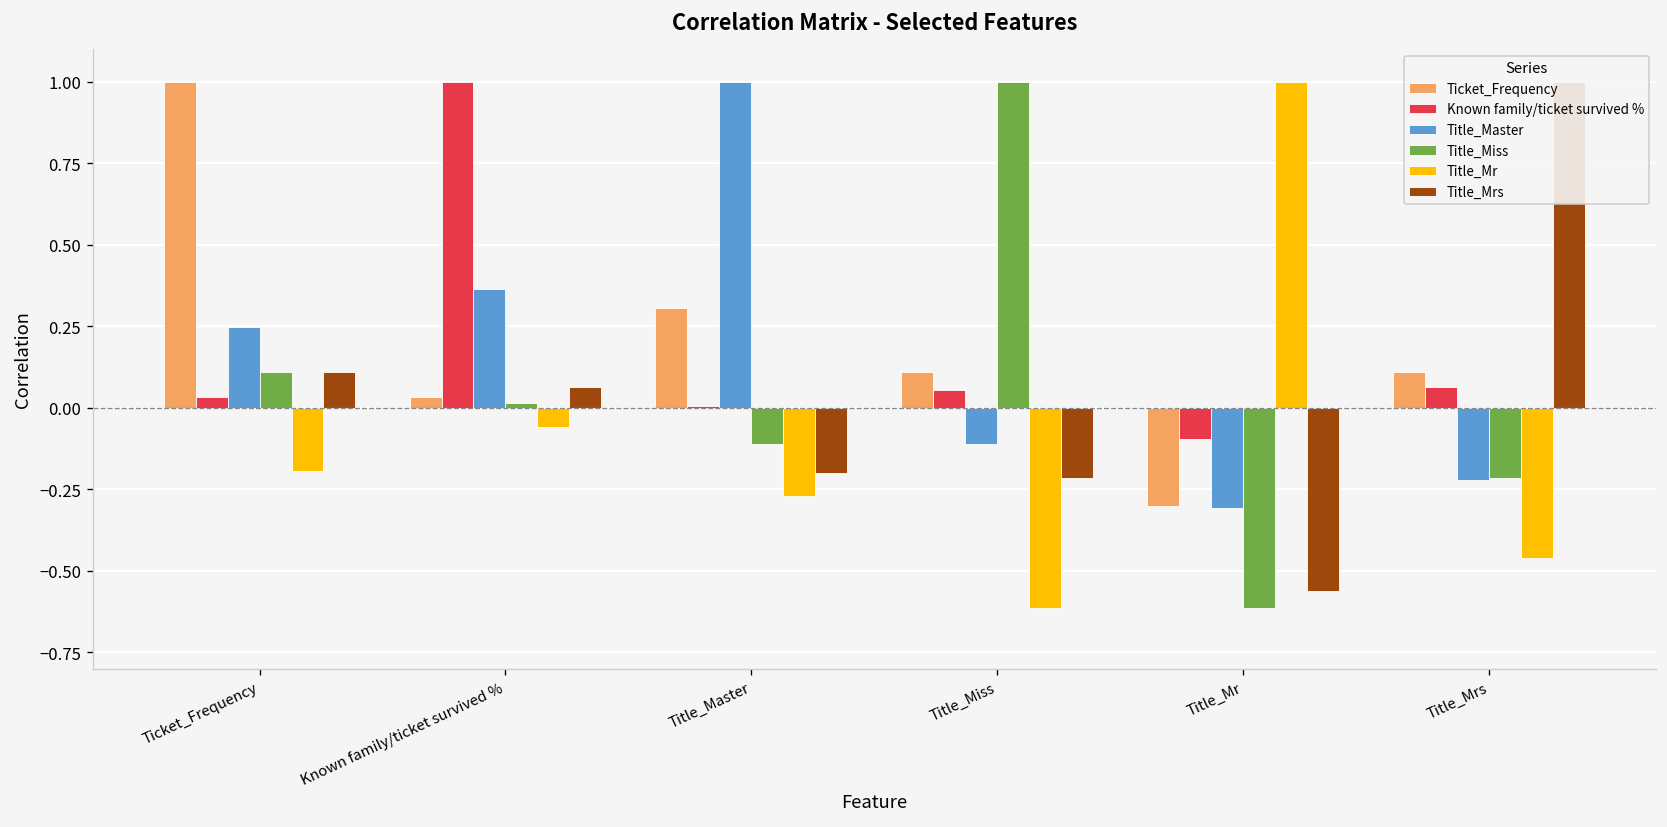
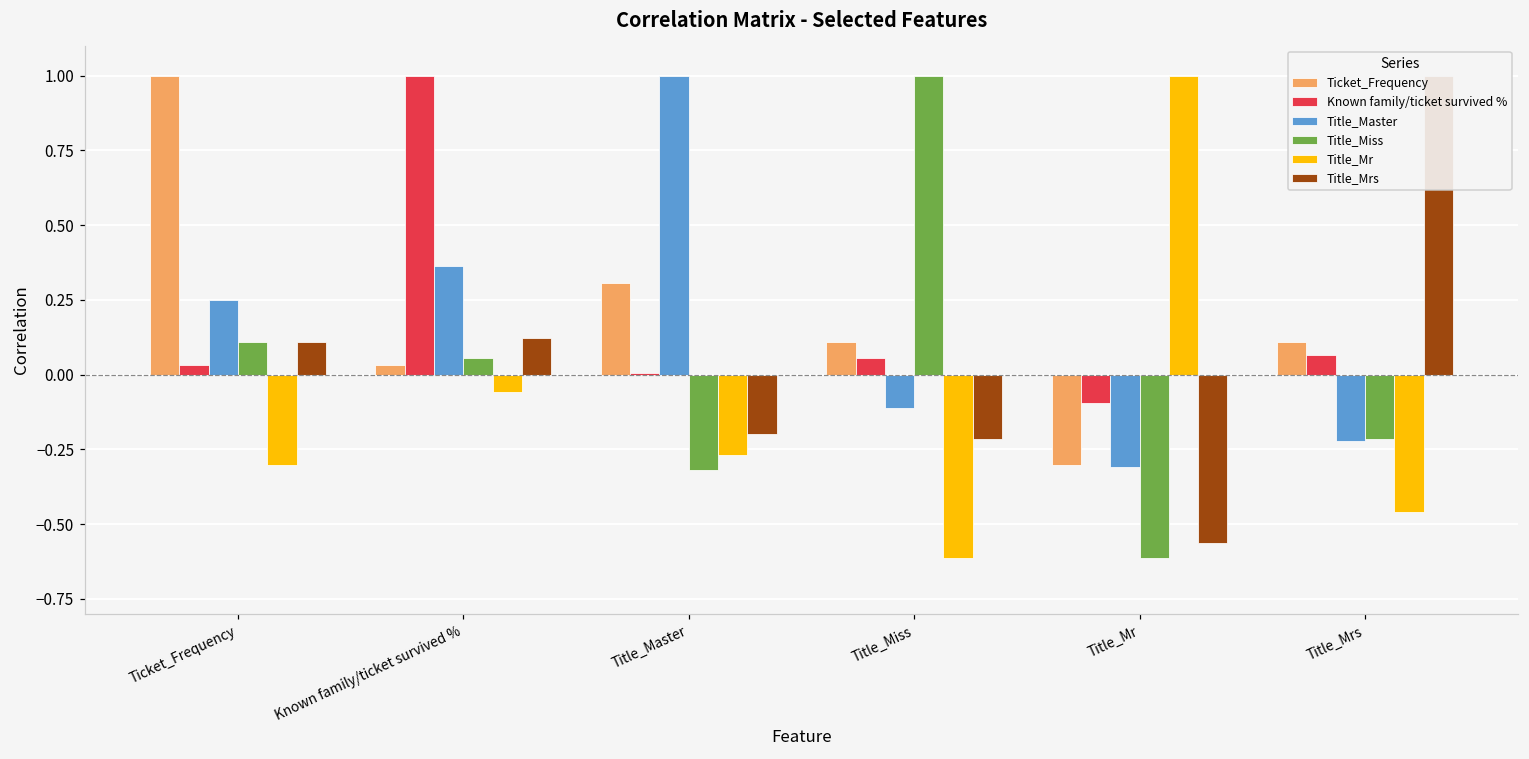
Title_Mr, Ticket_Frequency: -0.19 -> -0.30
Title_Miss, Known family/ticket survived %: 0.02 -> 0.06
Title_Mrs, Known family/ticket survived %: 0.06 -> 0.12
Title_Miss, Title_Master: -0.11 -> -0.32
